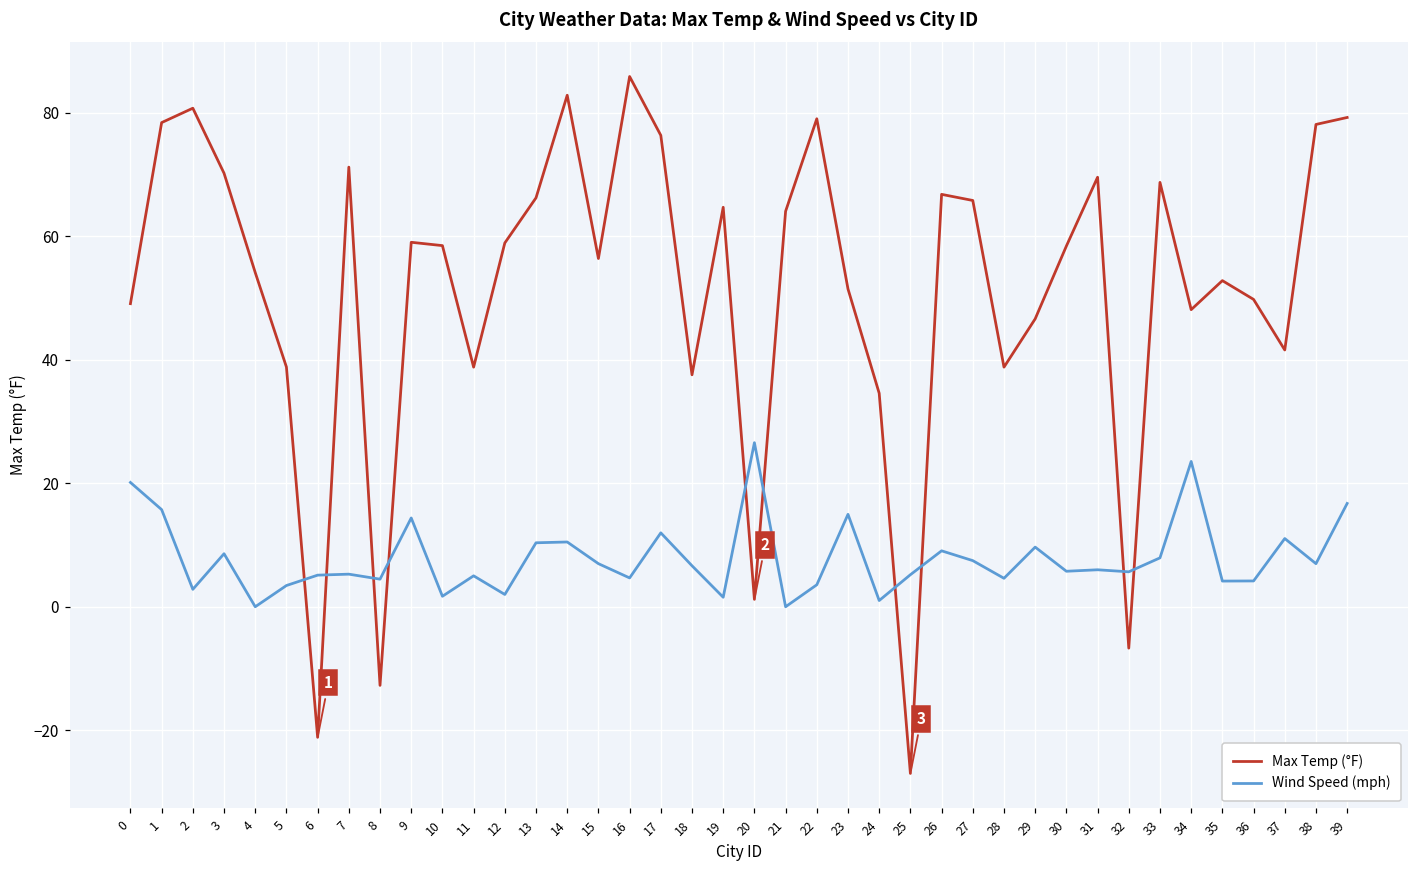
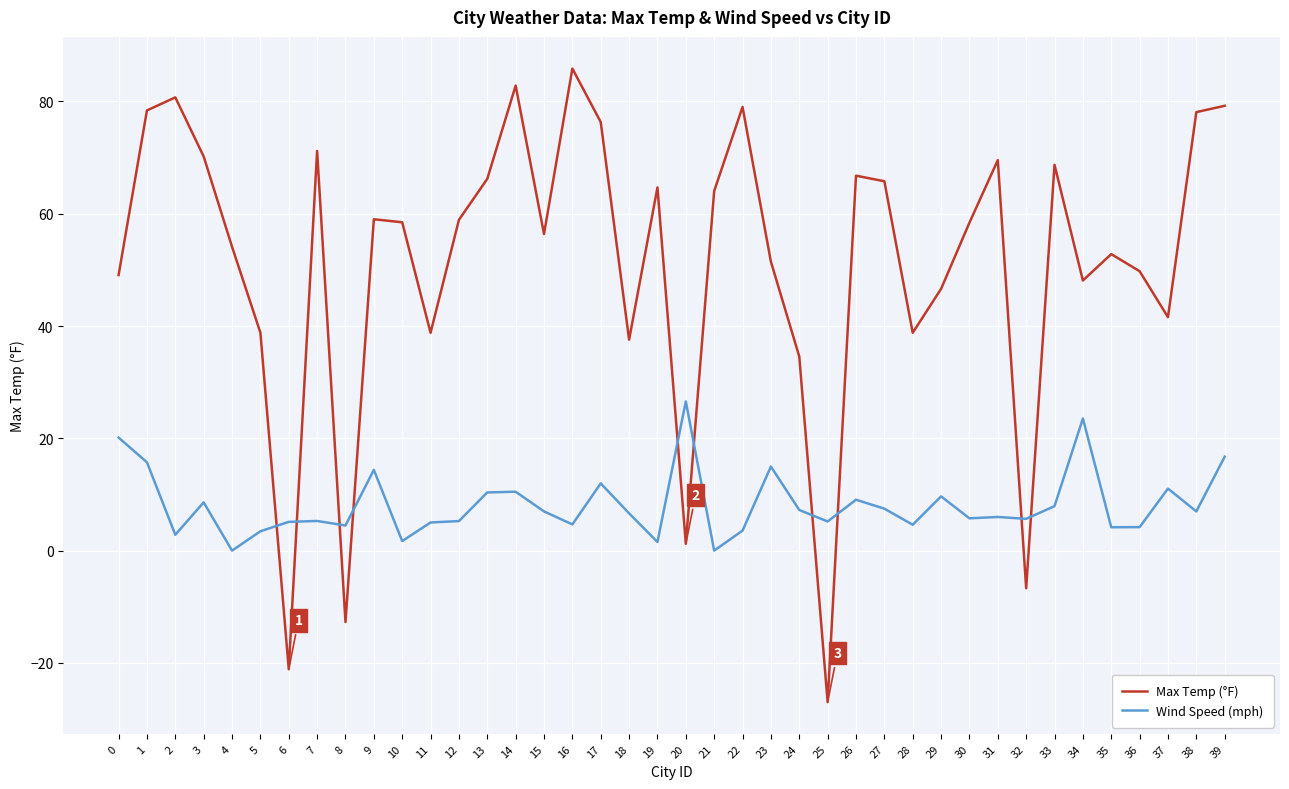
Wind Speed (mph), 12: 2 -> 5
Wind Speed (mph), 24: 1 -> 7
